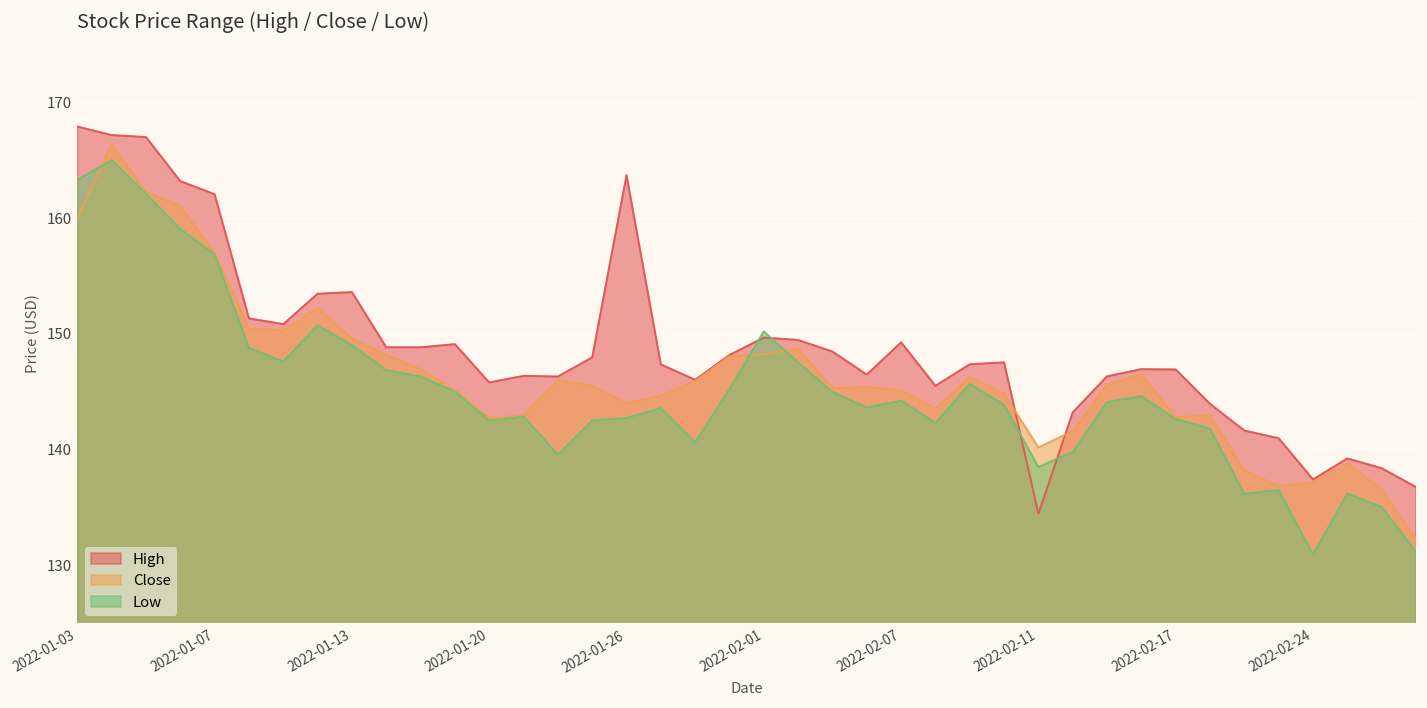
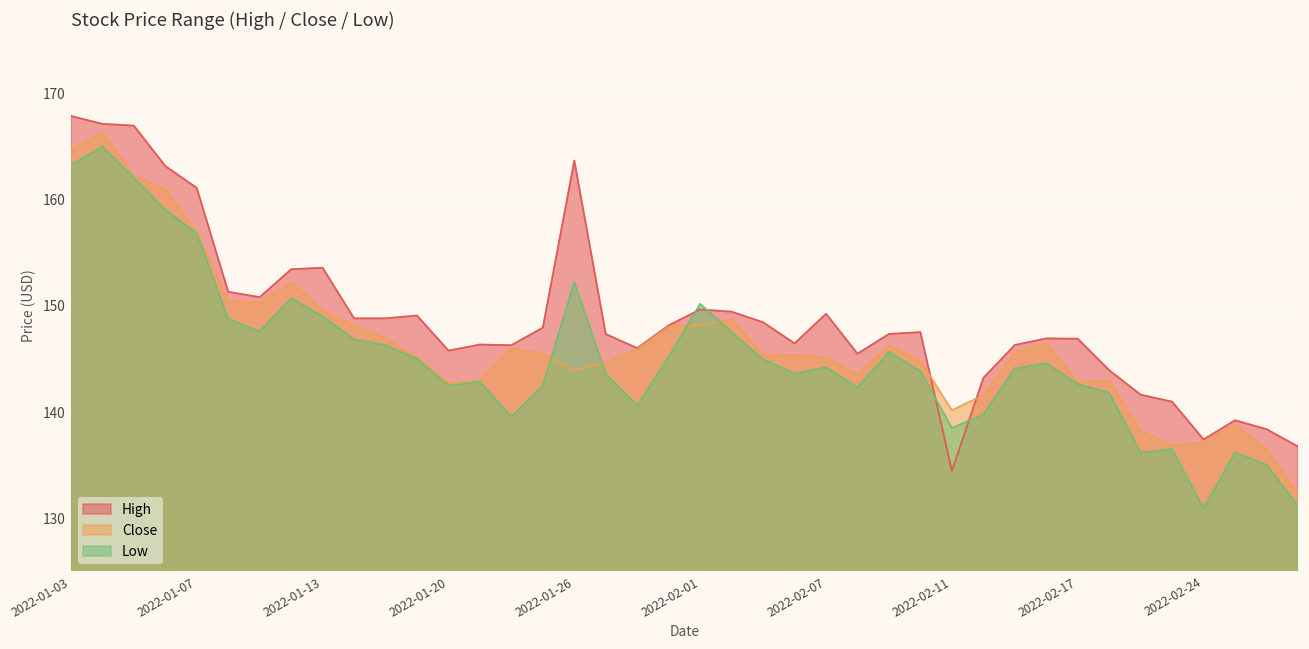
Close, 2022-01-03: 160 -> 165
High, 2022-01-07: 162 -> 161
Low, 2022-01-26: 143 -> 152
